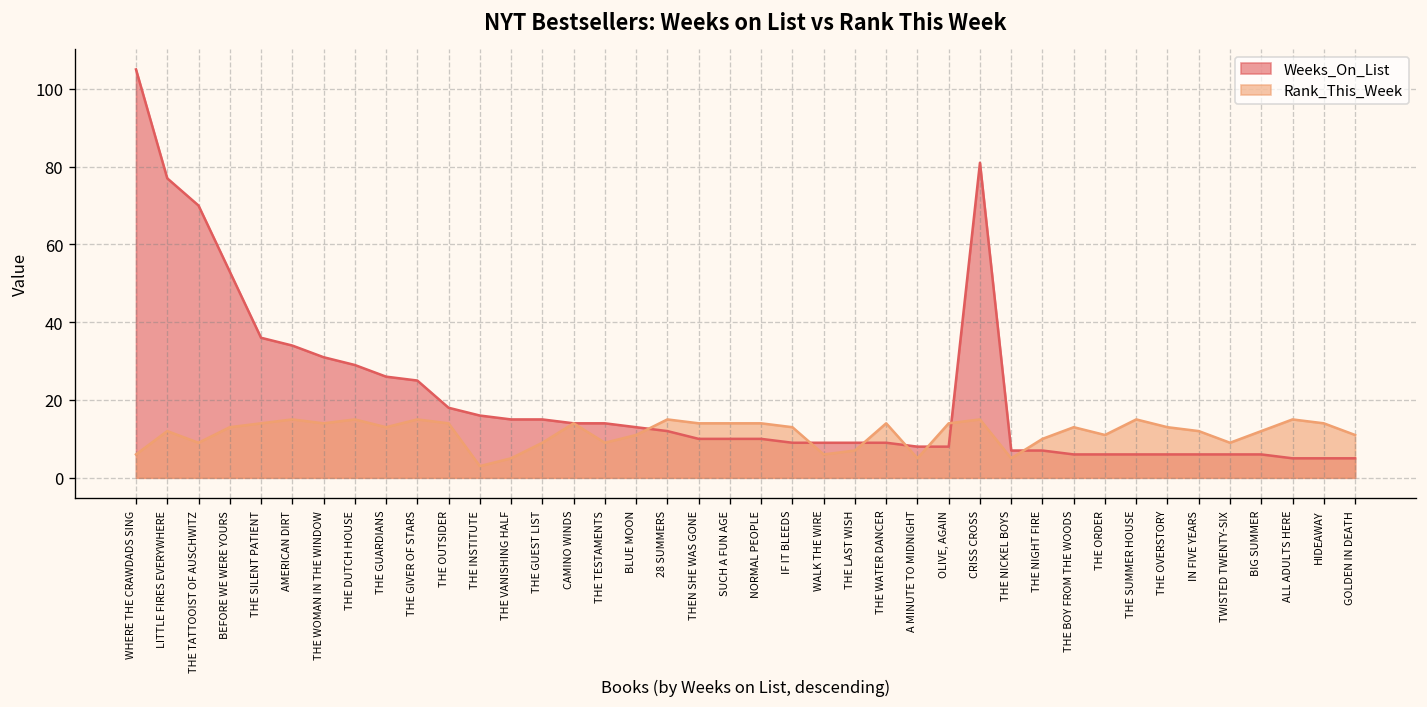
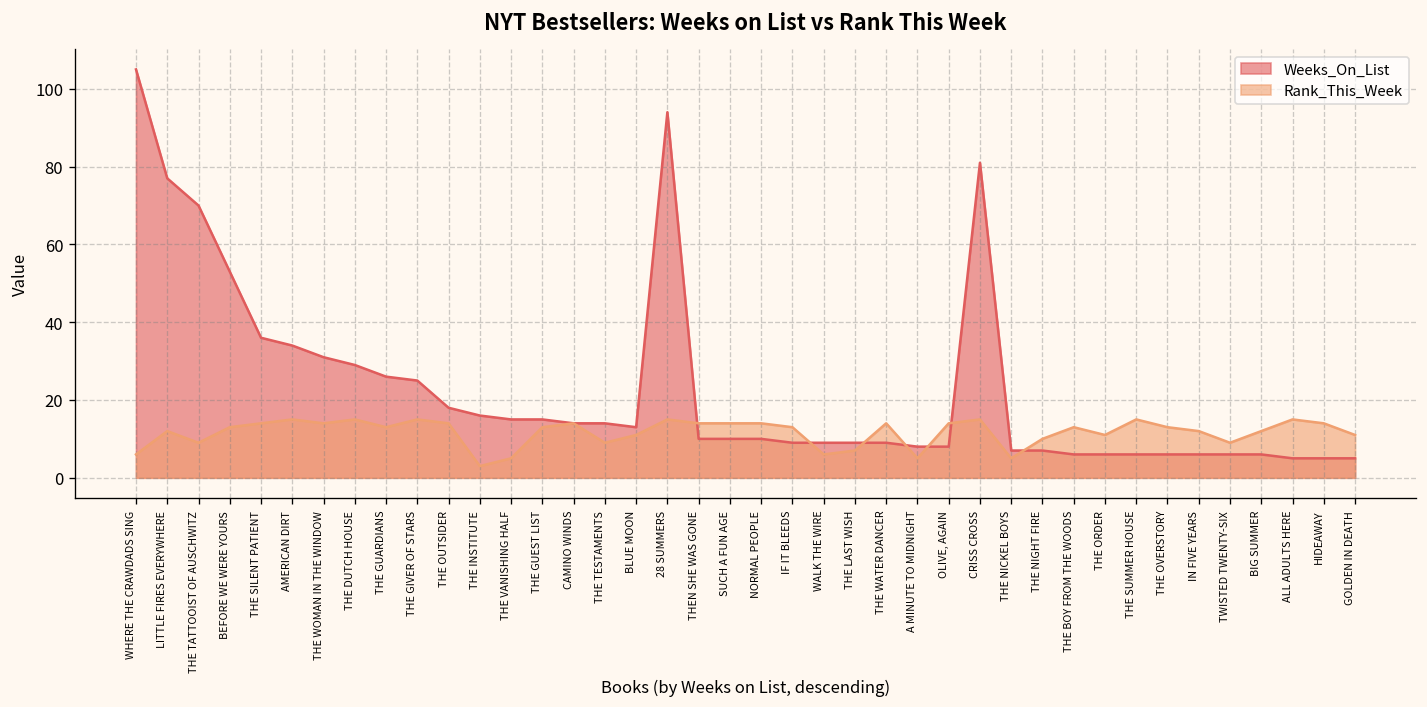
Rank_This_Week, THE GUEST LIST: 9 -> 13
Weeks_On_List, 28 SUMMERS: 12 -> 94
